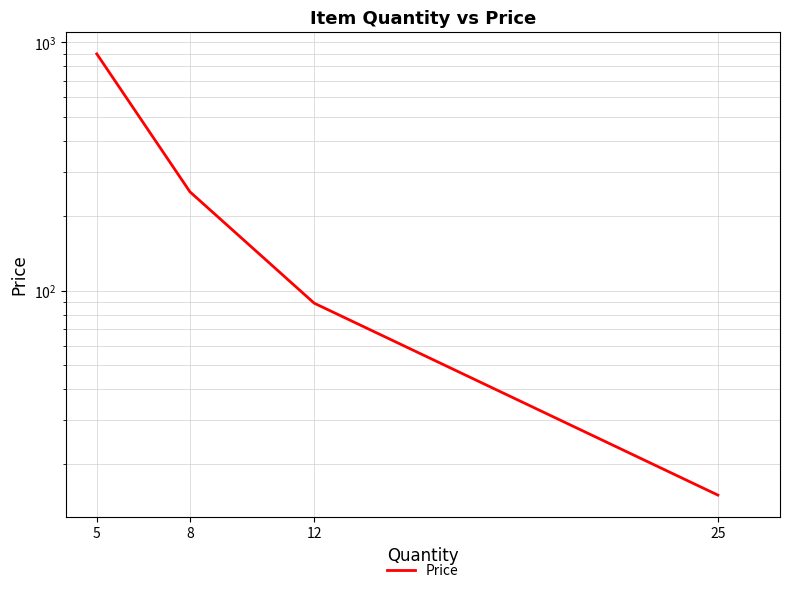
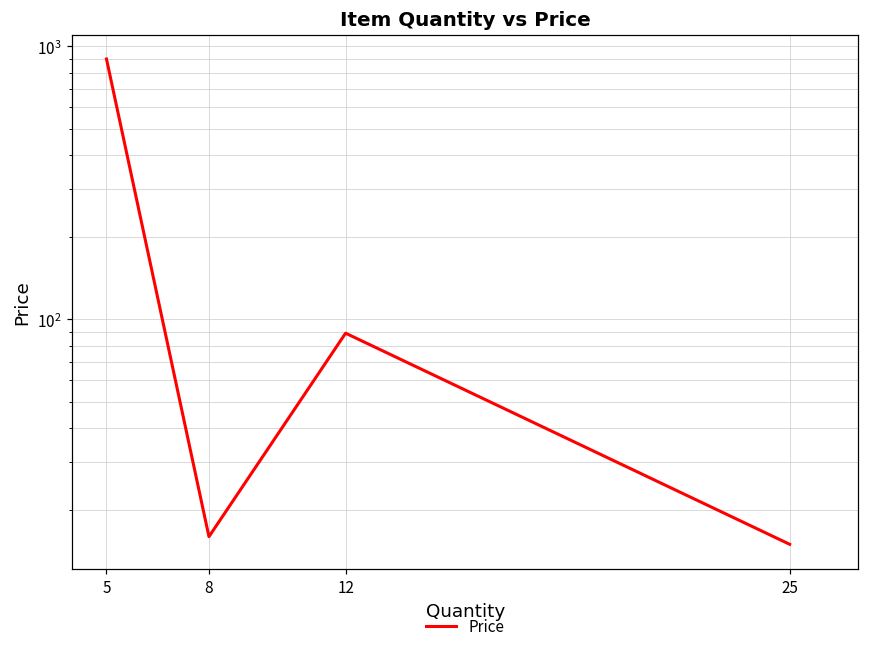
8: 250 -> 16
